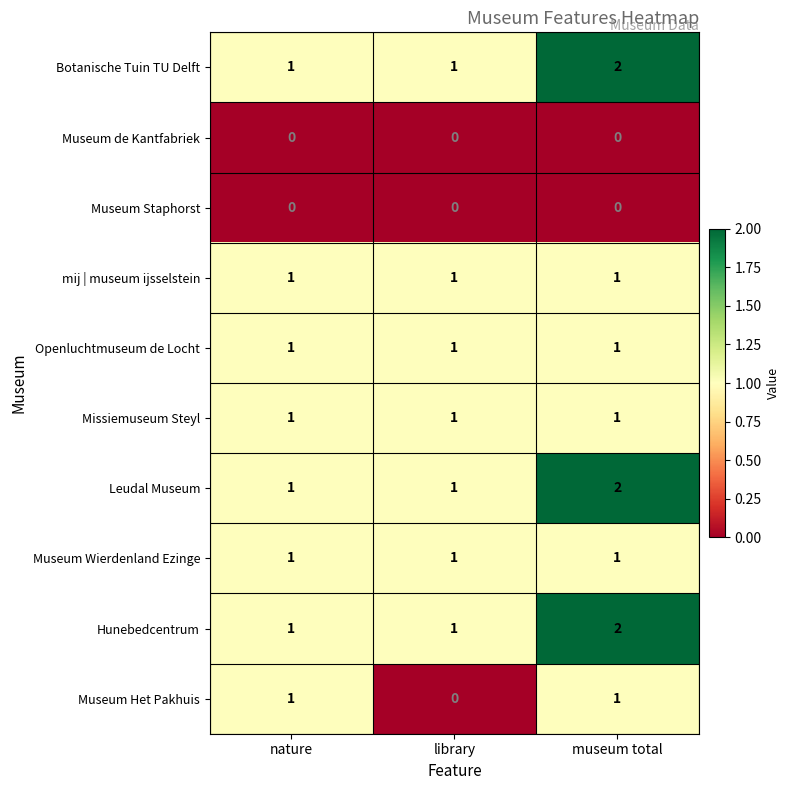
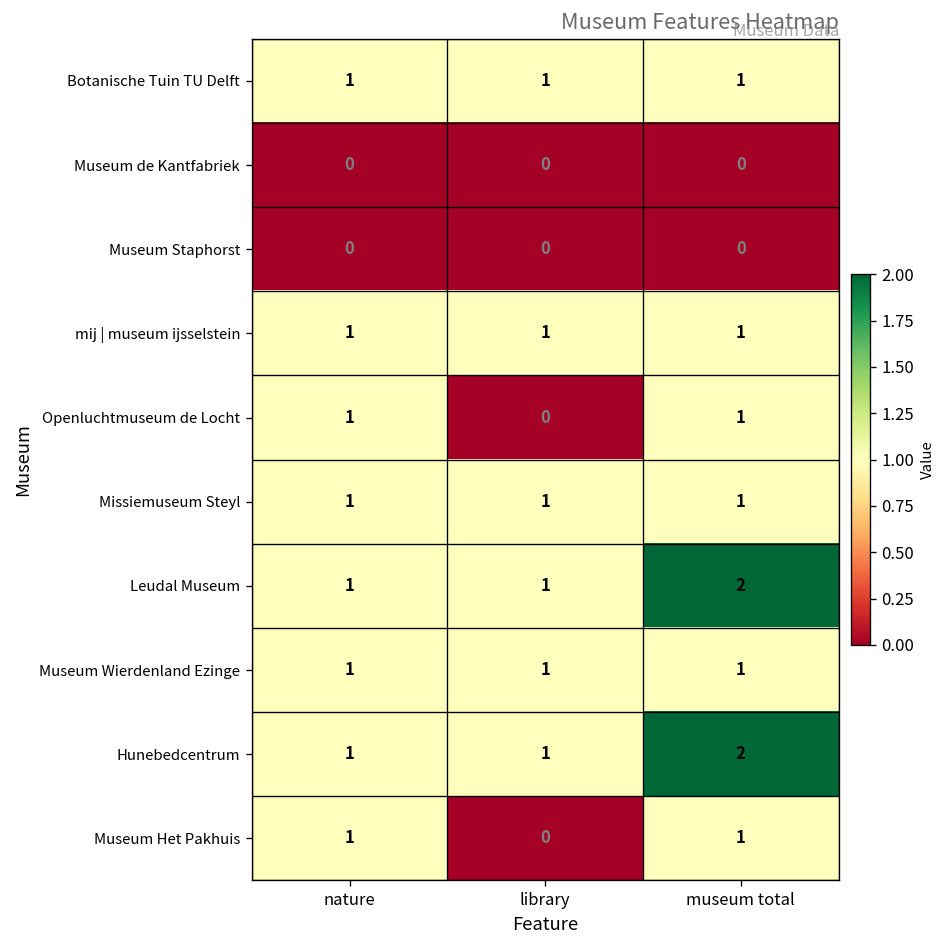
Botanische Tuin TU Delft, museum total: 2 -> 1
Openluchtmuseum de Locht, library: 1 -> 0
